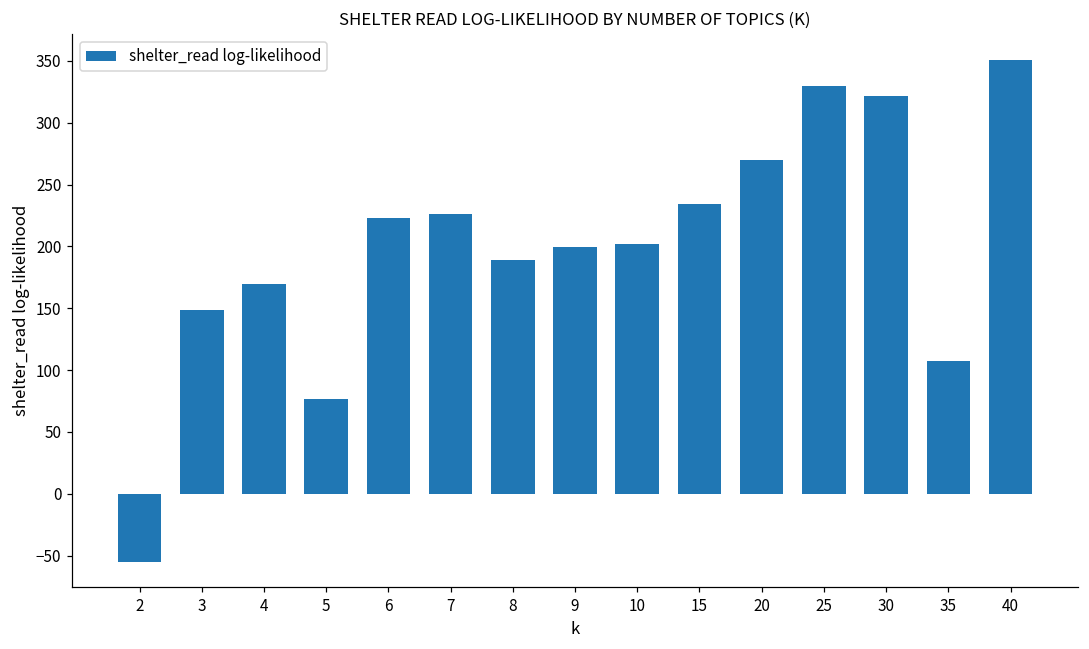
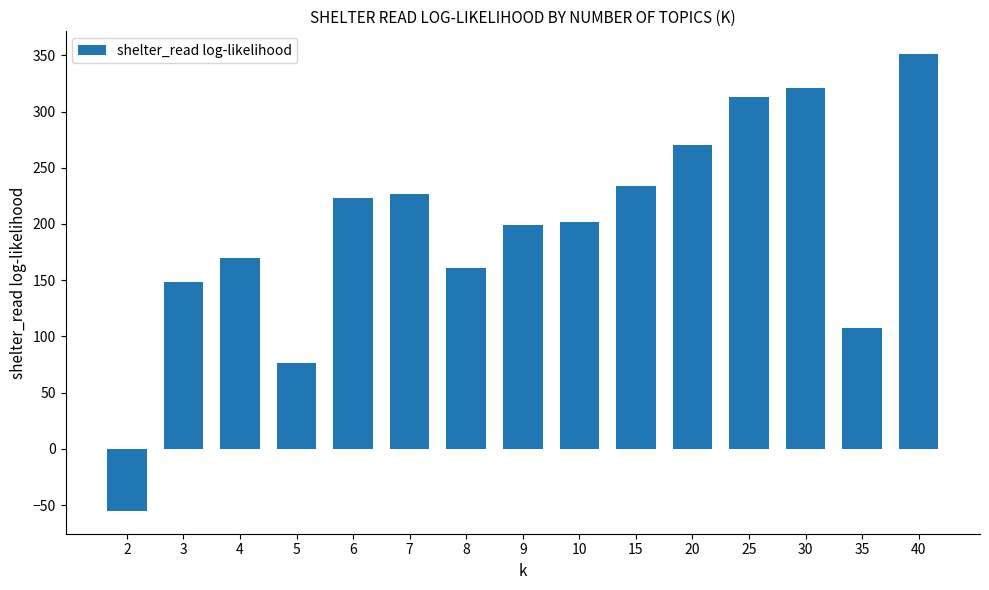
8: 189 -> 161
25: 329 -> 313
